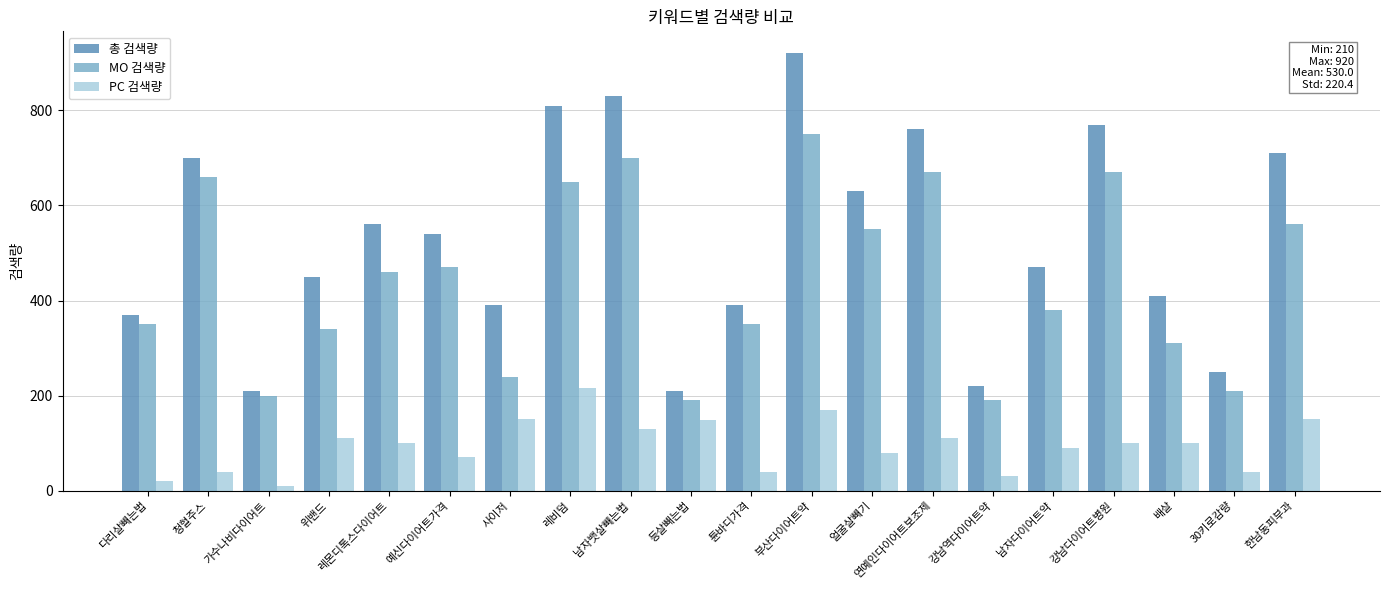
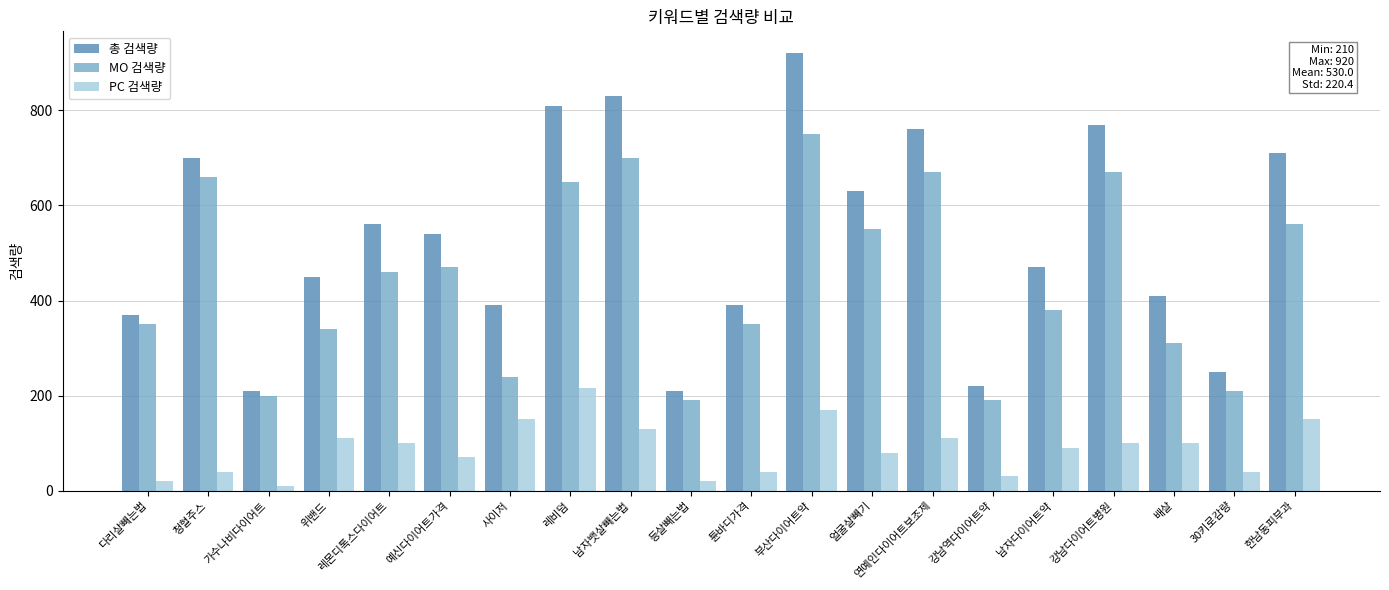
PC 검색량, 등살빼는법: 150 -> 20
